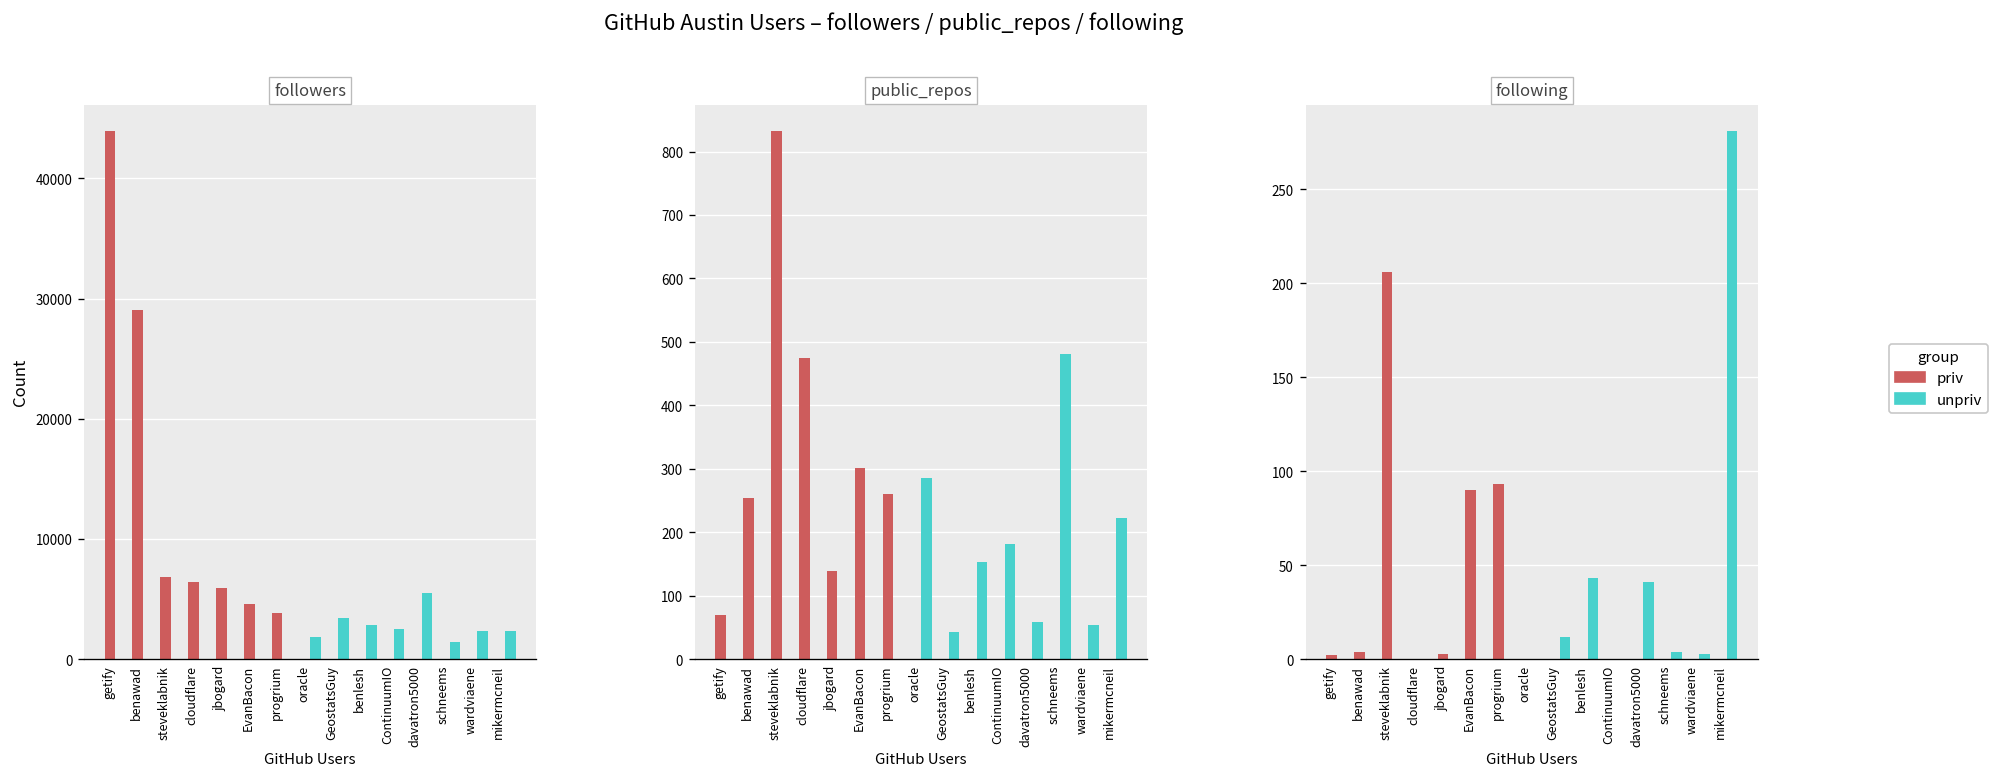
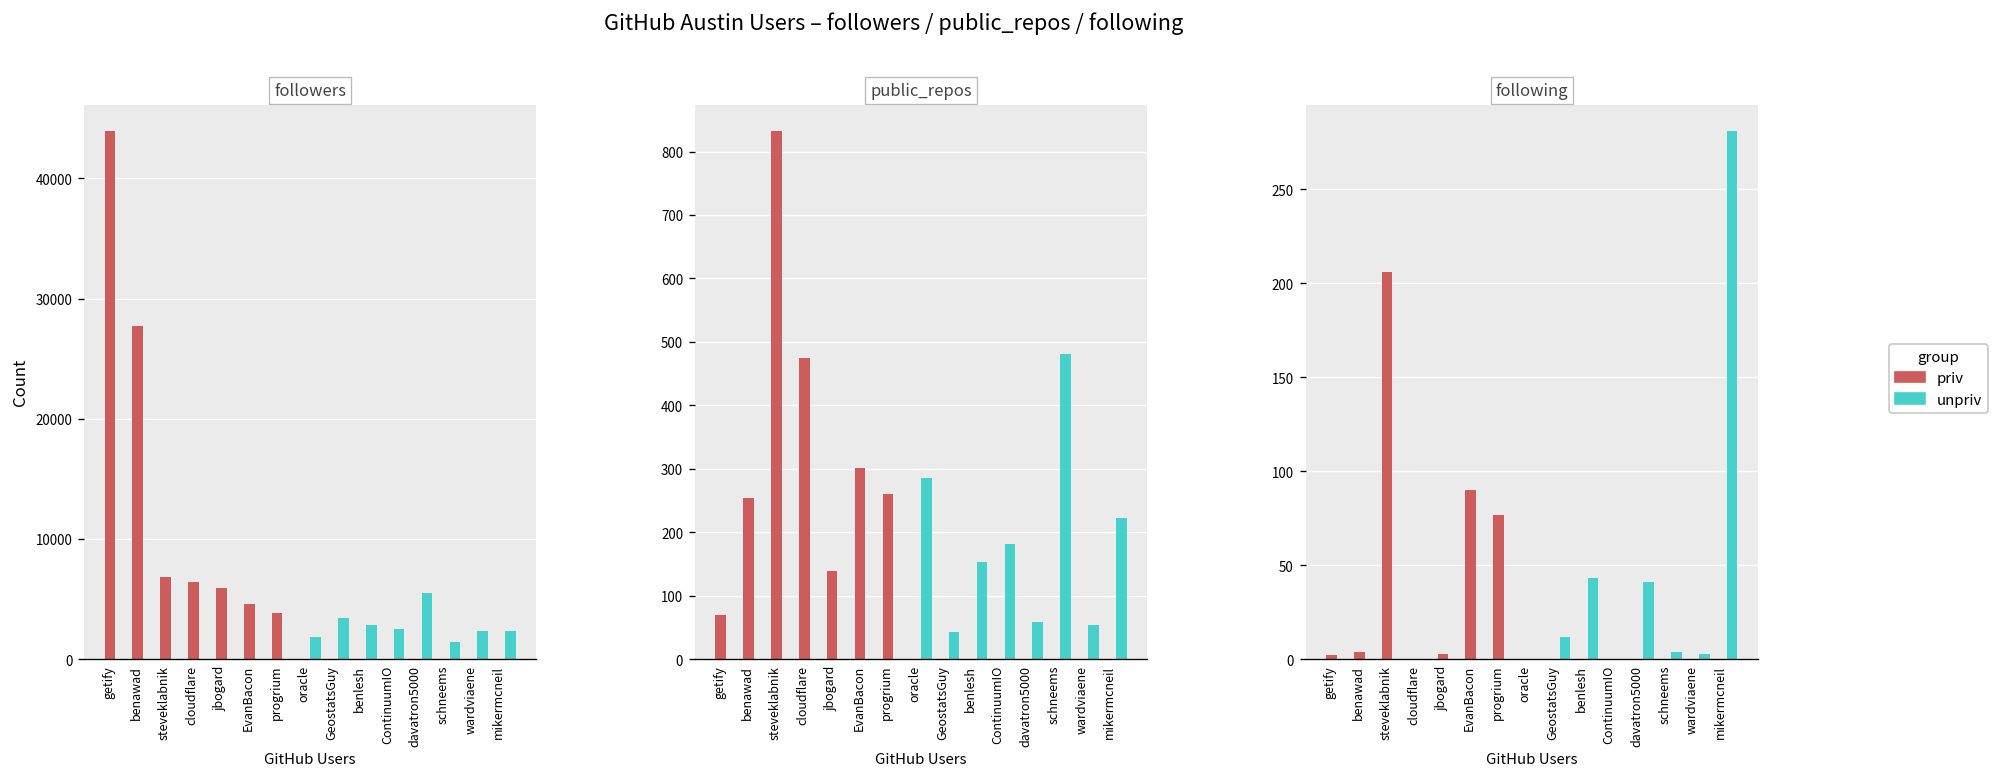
followers, priv, benawad: 29000 -> 27700
following, priv, progrium: 93 -> 77
